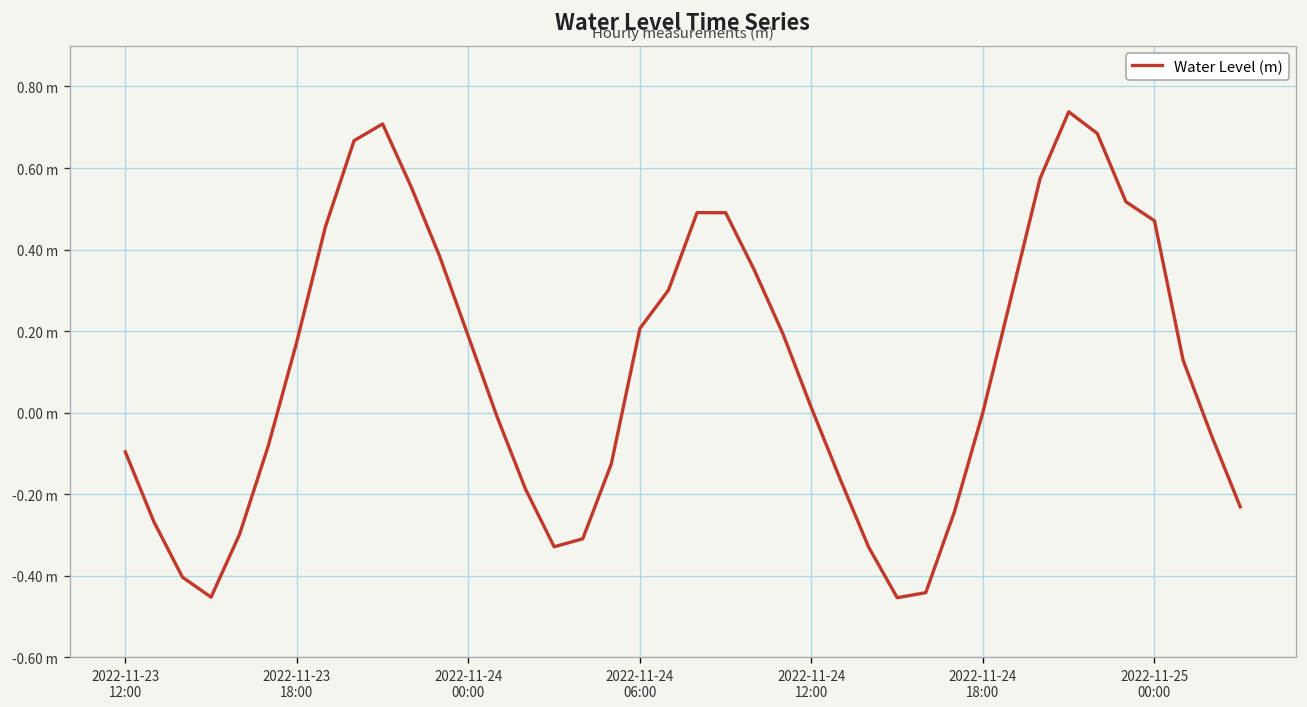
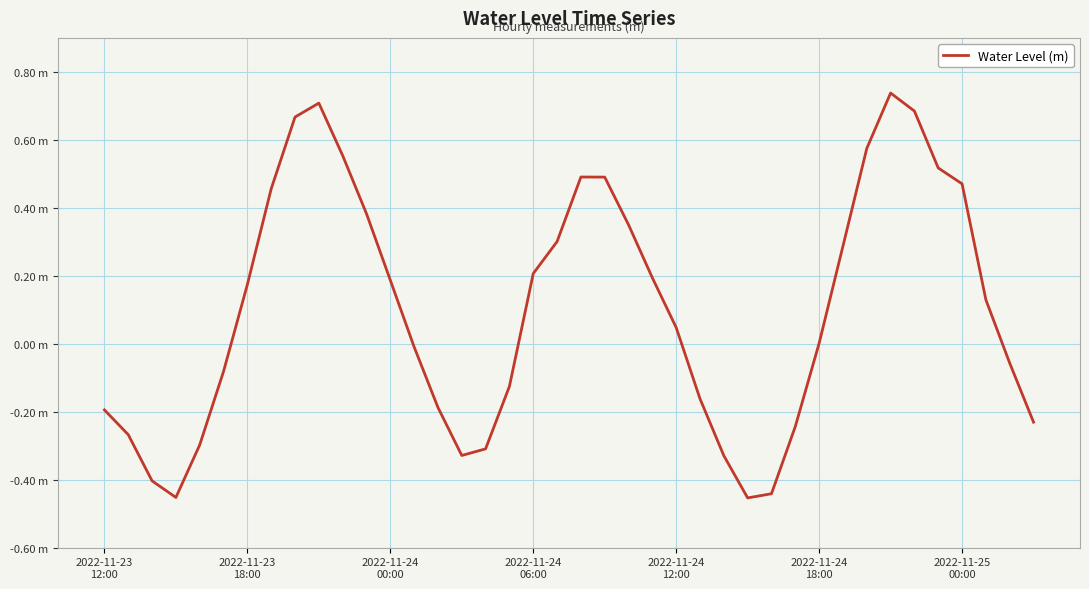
2022-11-23 12:00: -0.10 m -> -0.19 m
2022-11-24 12:00: 0.01 m -> 0.05 m
